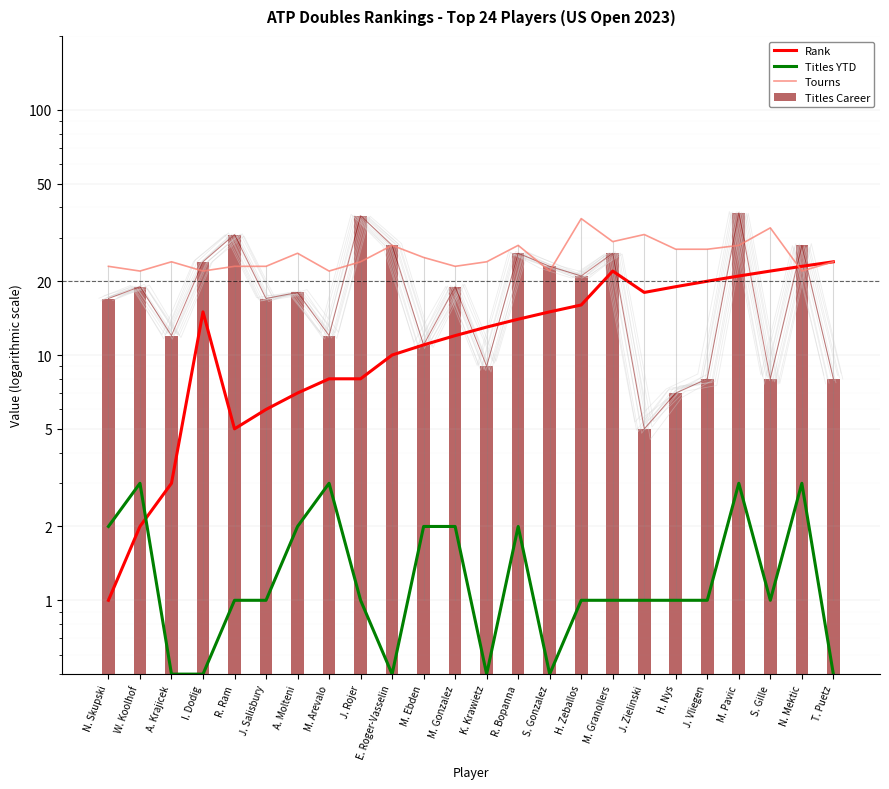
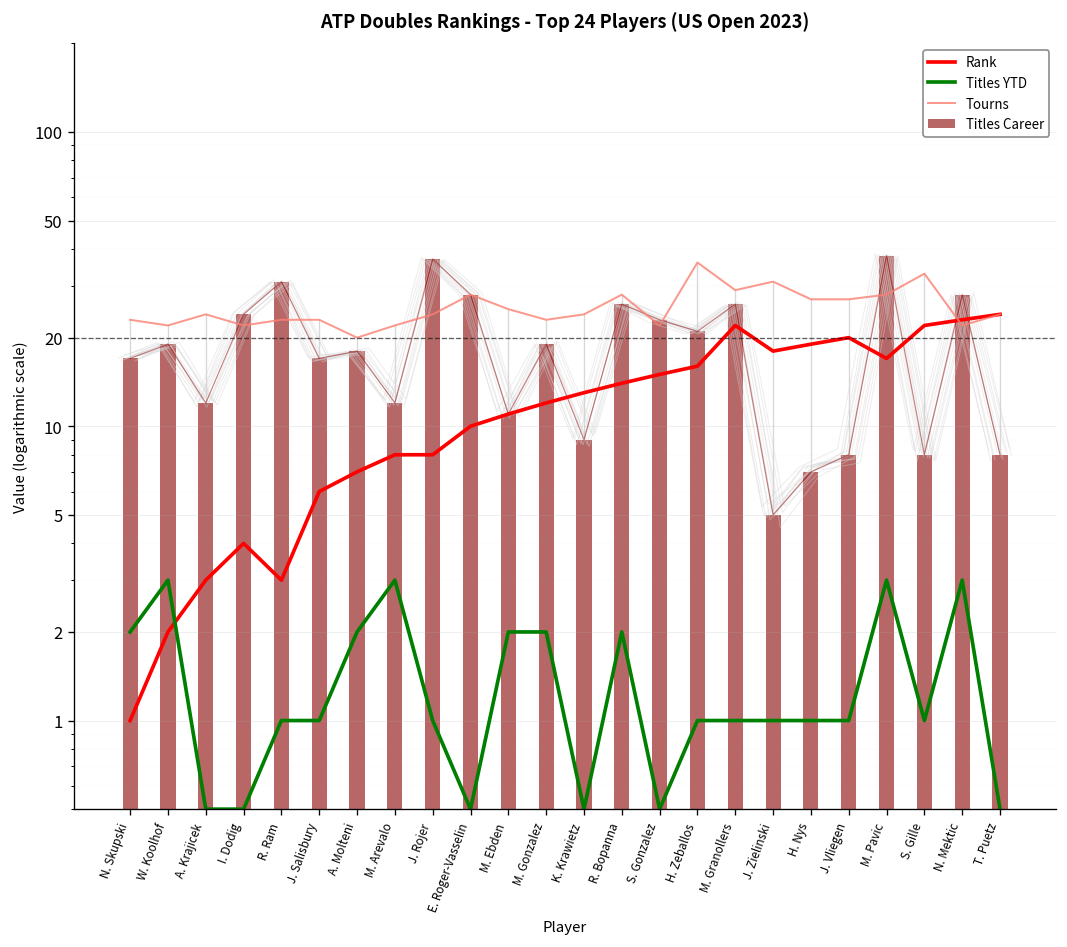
Rank, I. Dodig: 15 -> 4
Rank, R. Ram: 5 -> 3
Tourns, A. Molteni: 26 -> 20
Rank, M. Pavic: 21 -> 17
